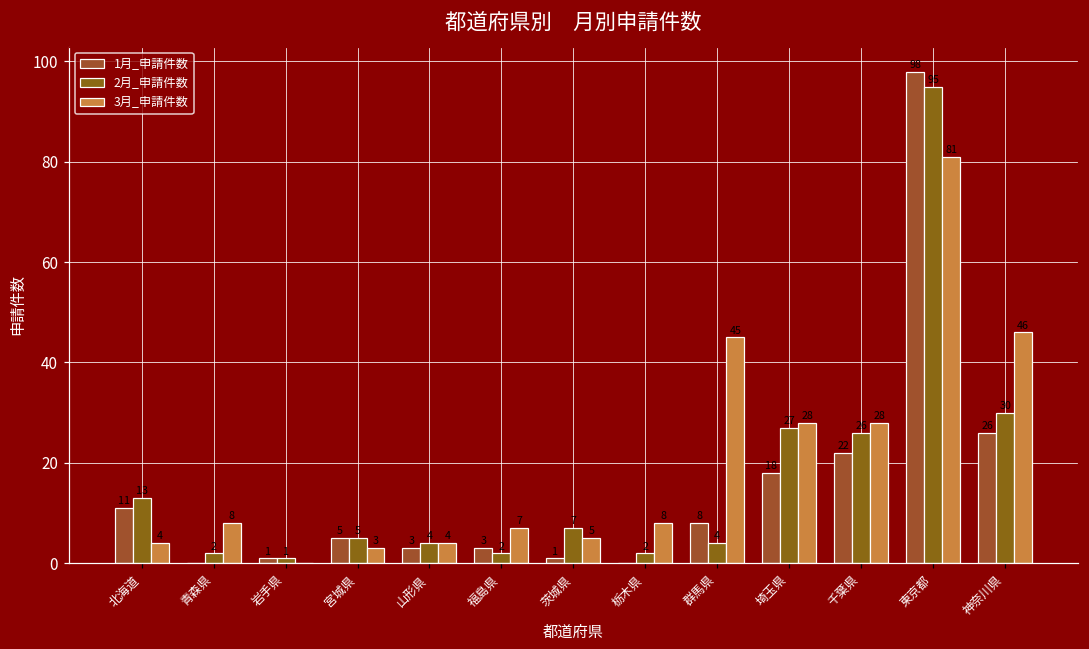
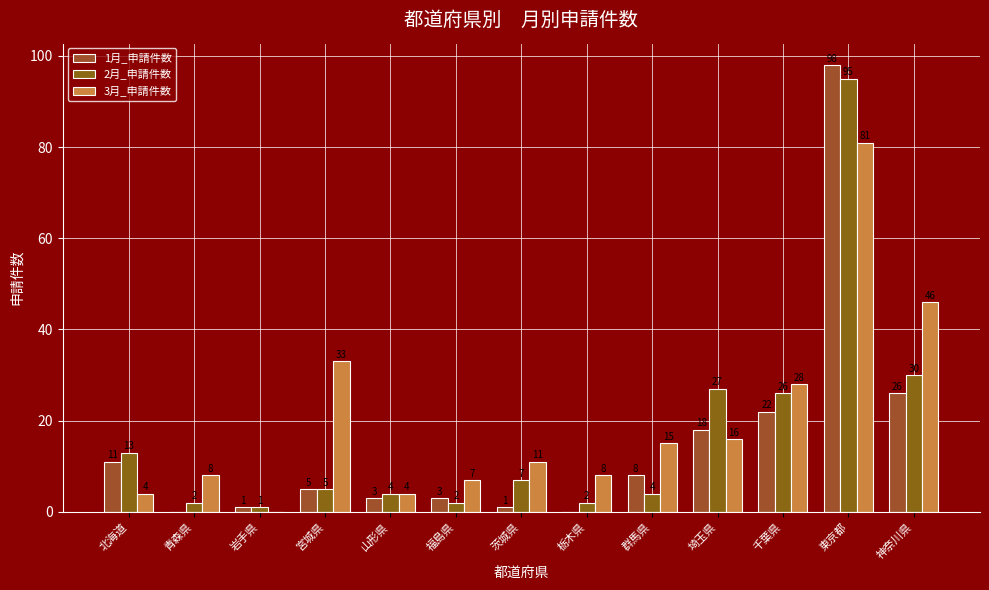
3月_申請件数, 宮城県: 3 -> 33
3月_申請件数, 茨城県: 5 -> 11
3月_申請件数, 群馬県: 45 -> 15
3月_申請件数, 埼玉県: 28 -> 16
